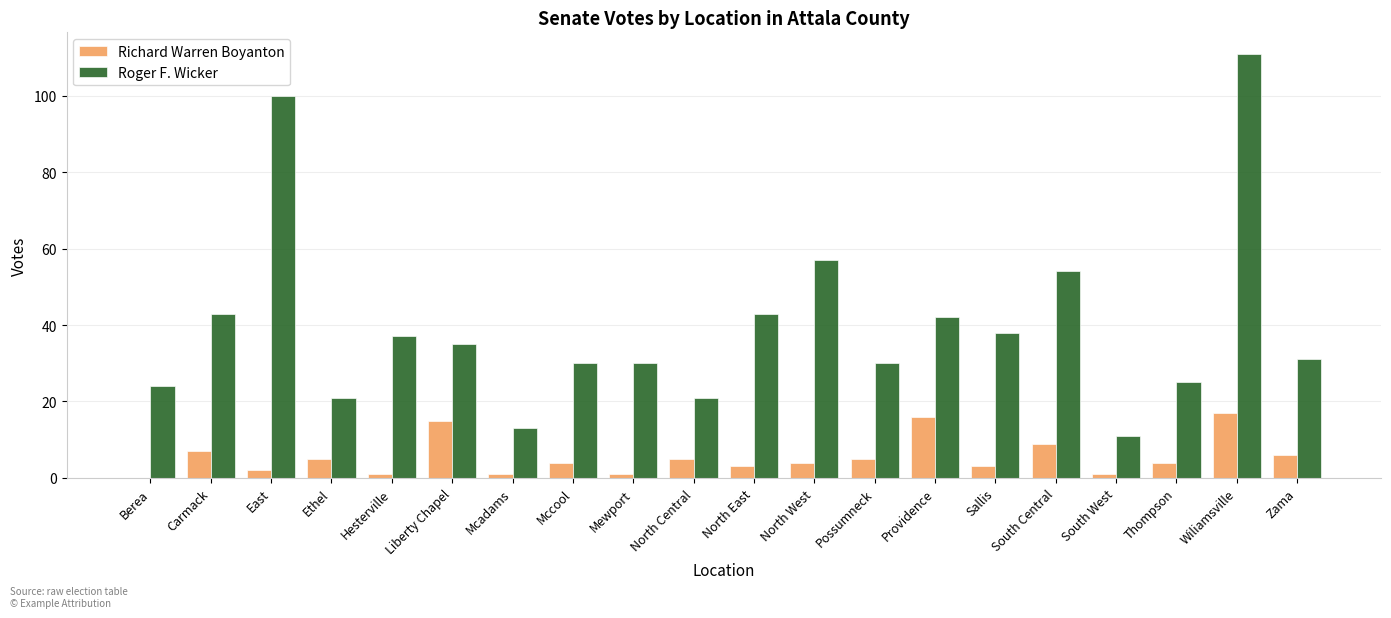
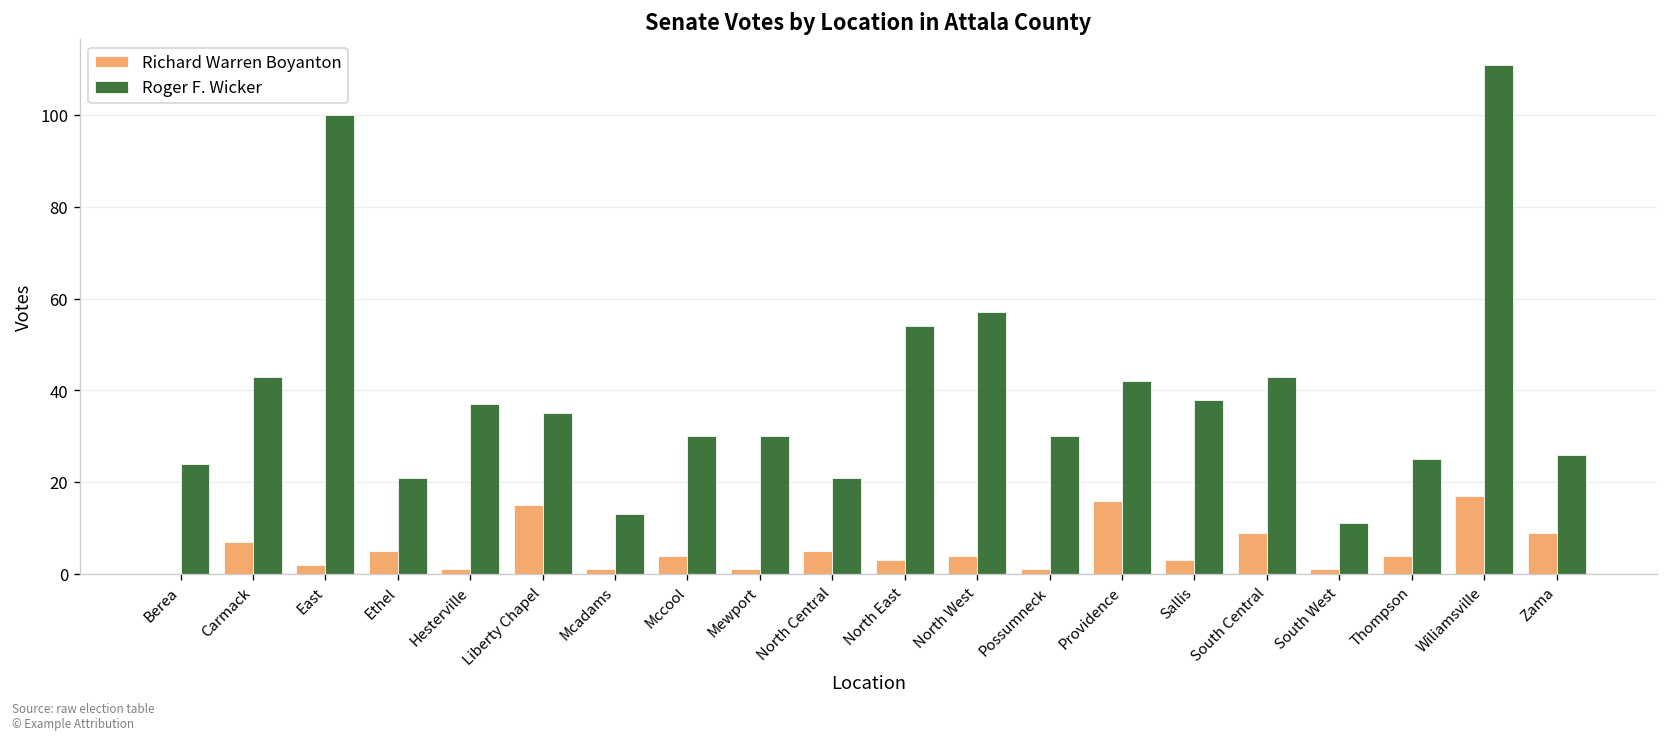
Roger F. Wicker, North East: 43 -> 54
Richard Warren Boyanton, Possumneck: 5 -> 1
Roger F. Wicker, South Central: 54 -> 43
Richard Warren Boyanton, Zama: 6 -> 9
Roger F. Wicker, Zama: 31 -> 26
